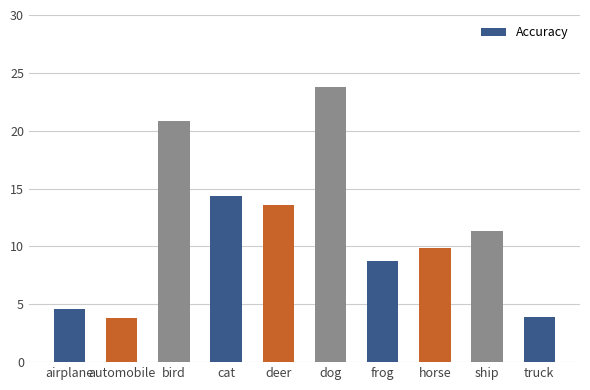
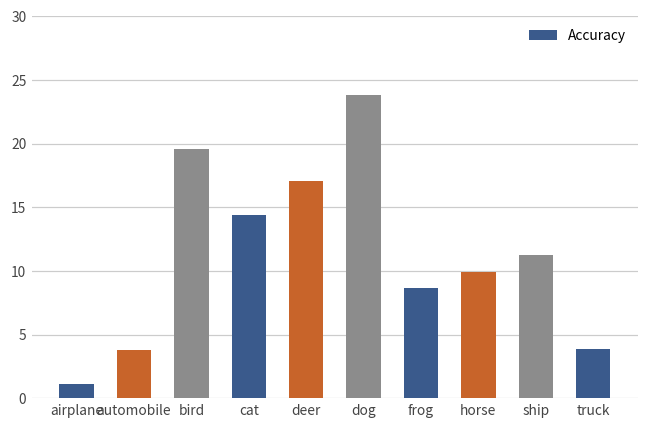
airplane: 4.6 -> 1.1
bird: 20.8 -> 19.6
deer: 13.6 -> 17.1
